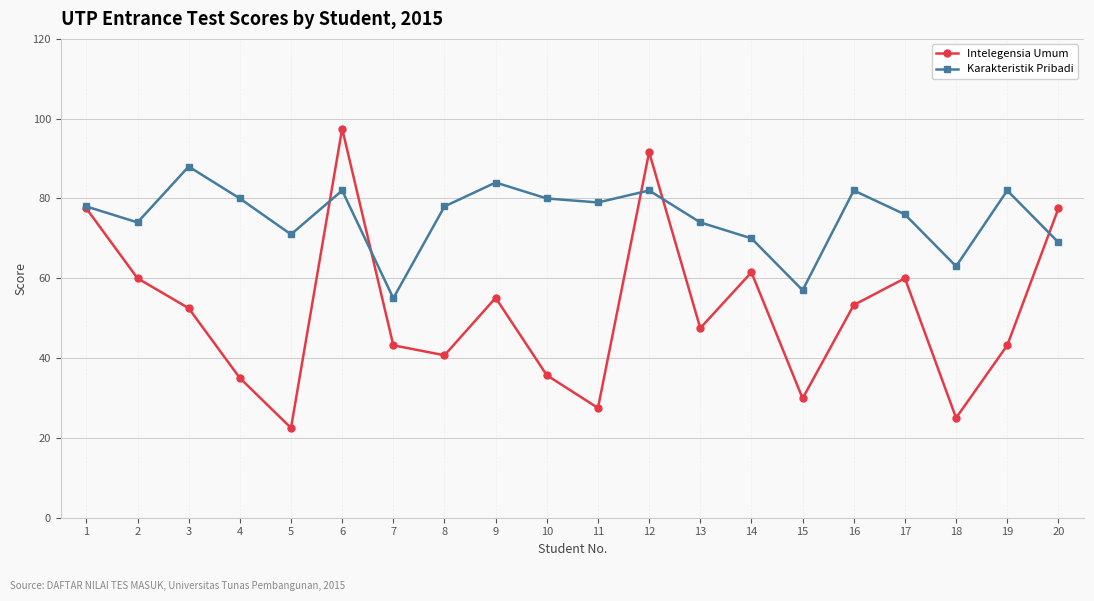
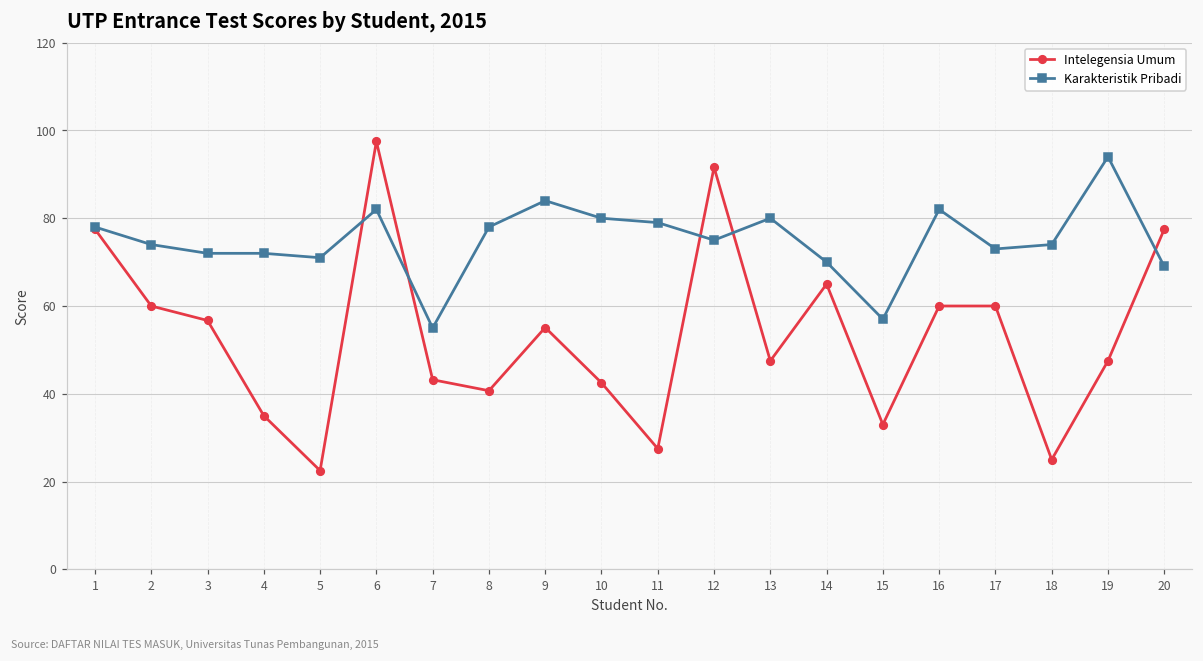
Intelegensia Umum, 3: 53 -> 57
Karakteristik Pribadi, 3: 88 -> 72
Karakteristik Pribadi, 4: 80 -> 72
Intelegensia Umum, 10: 36 -> 43
Karakteristik Pribadi, 12: 82 -> 75
Karakteristik Pribadi, 13: 74 -> 80
Intelegensia Umum, 14: 62 -> 65
Intelegensia Umum, 15: 30 -> 33
Intelegensia Umum, 16: 53 -> 60
Karakteristik Pribadi, 17: 76 -> 73
Karakteristik Pribadi, 18: 63 -> 74
Intelegensia Umum, 19: 43 -> 48
Karakteristik Pribadi, 19: 82 -> 94
